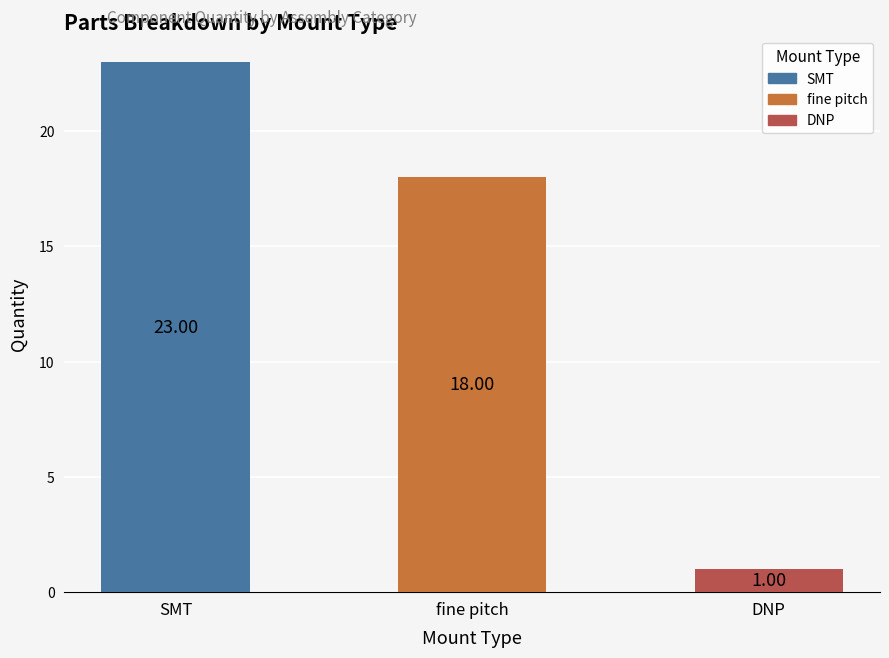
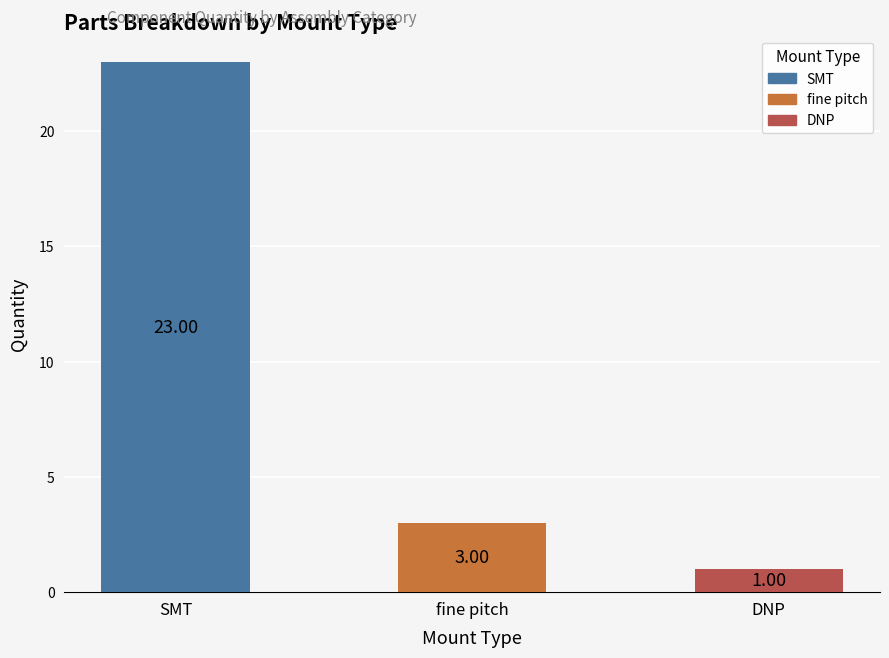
fine pitch: 18.00 -> 3.00
